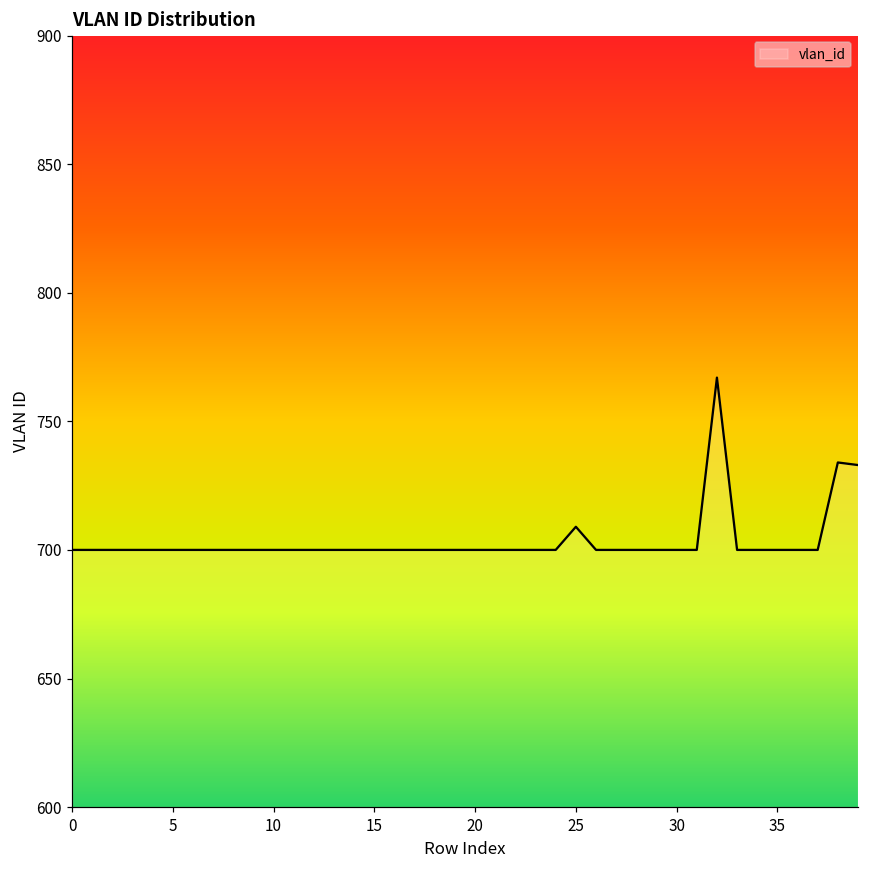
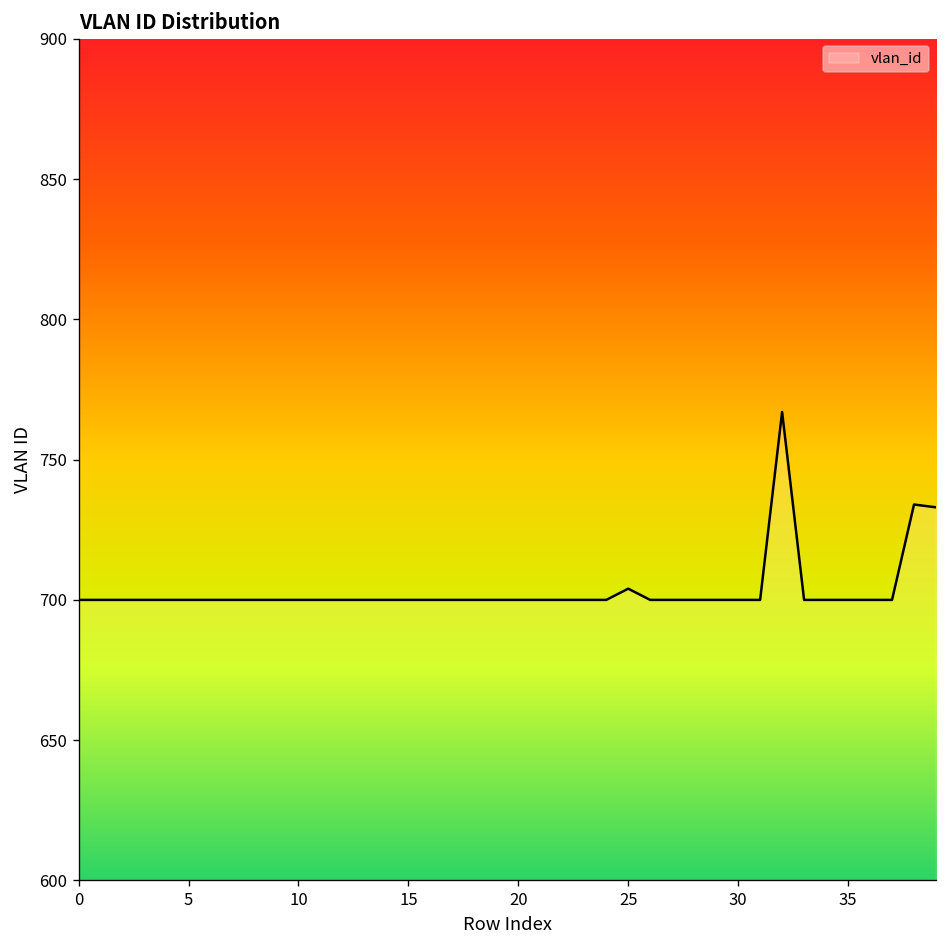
25: 709 -> 704
